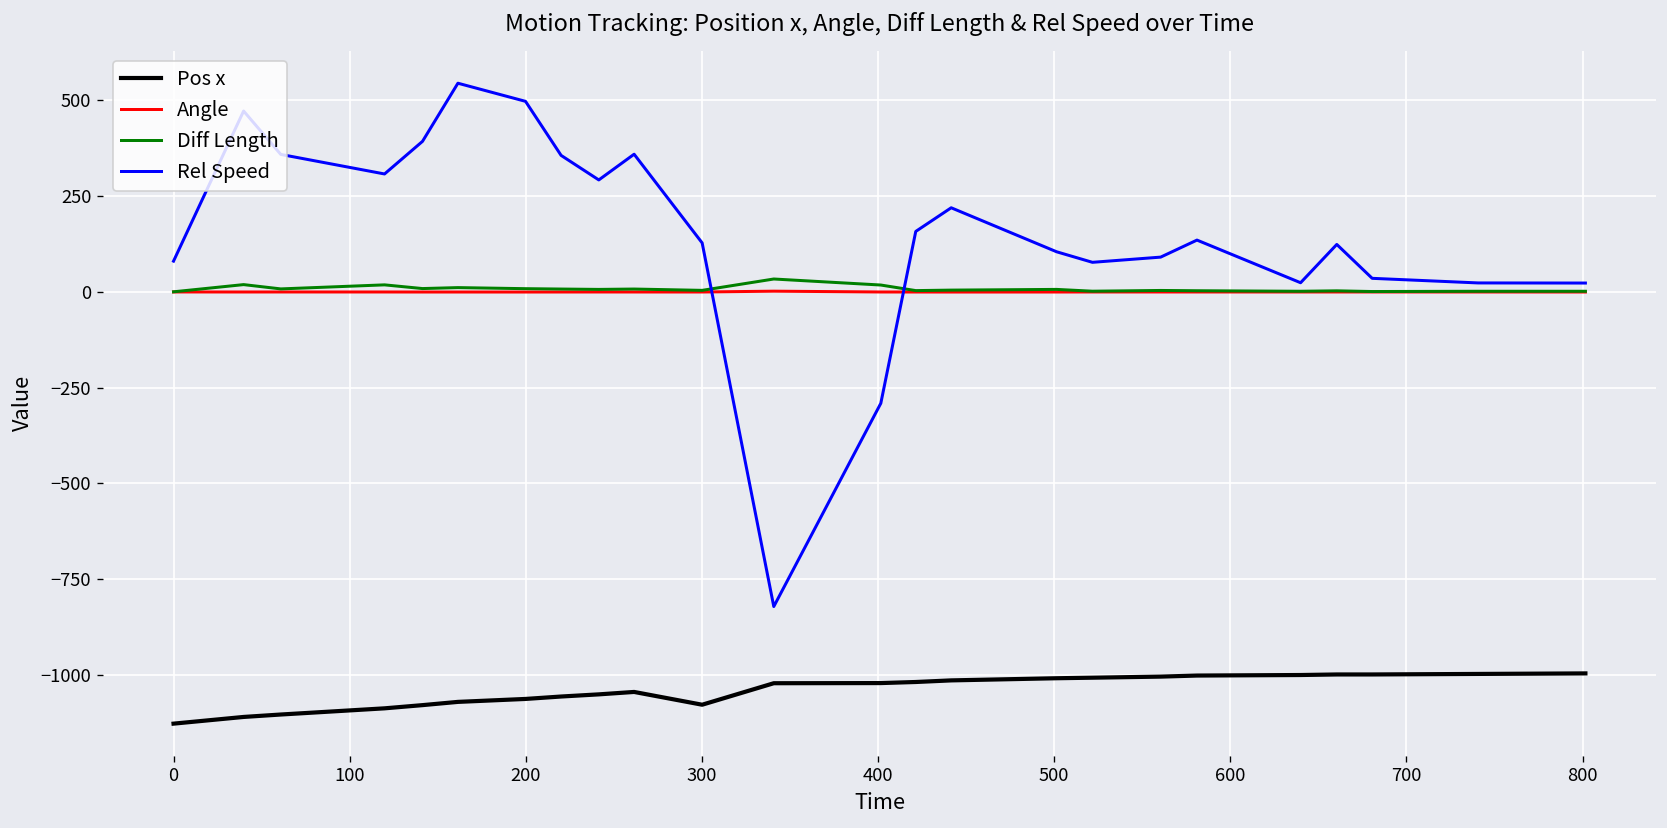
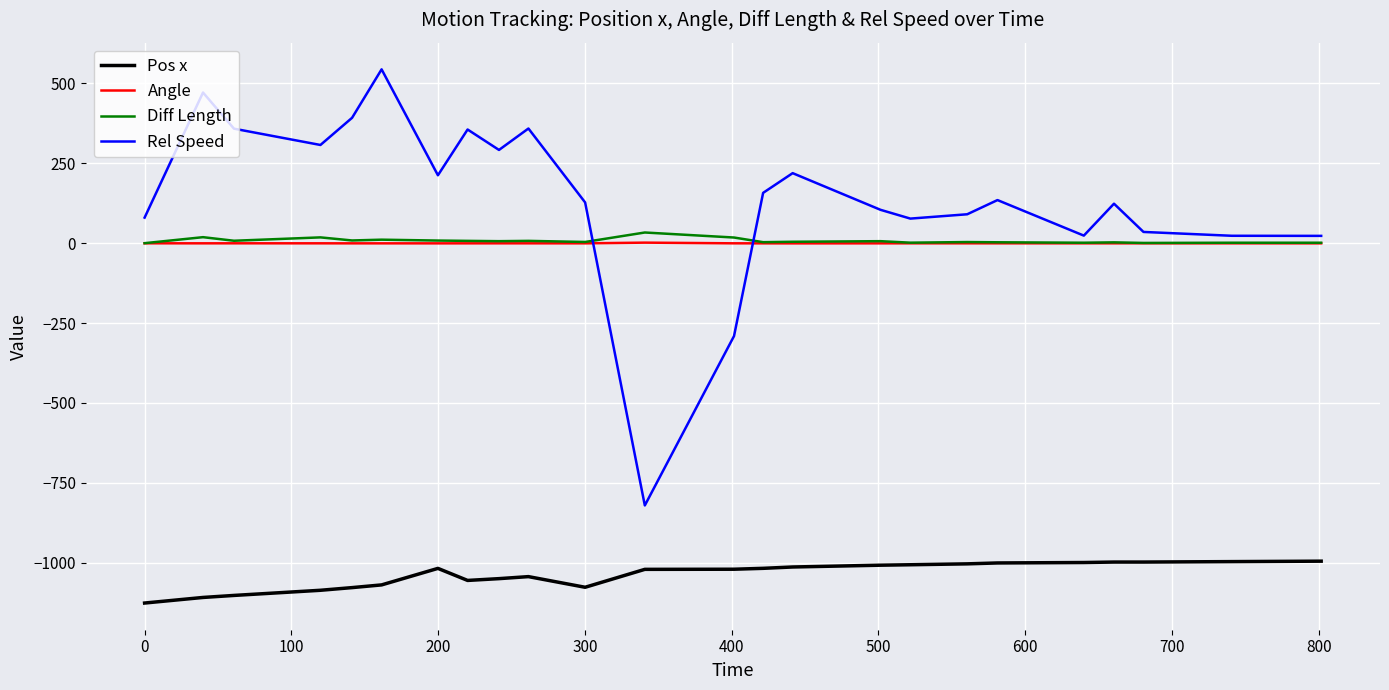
Pos x, 200: -1060 -> -1020
Rel Speed, 200: 500 -> 210
